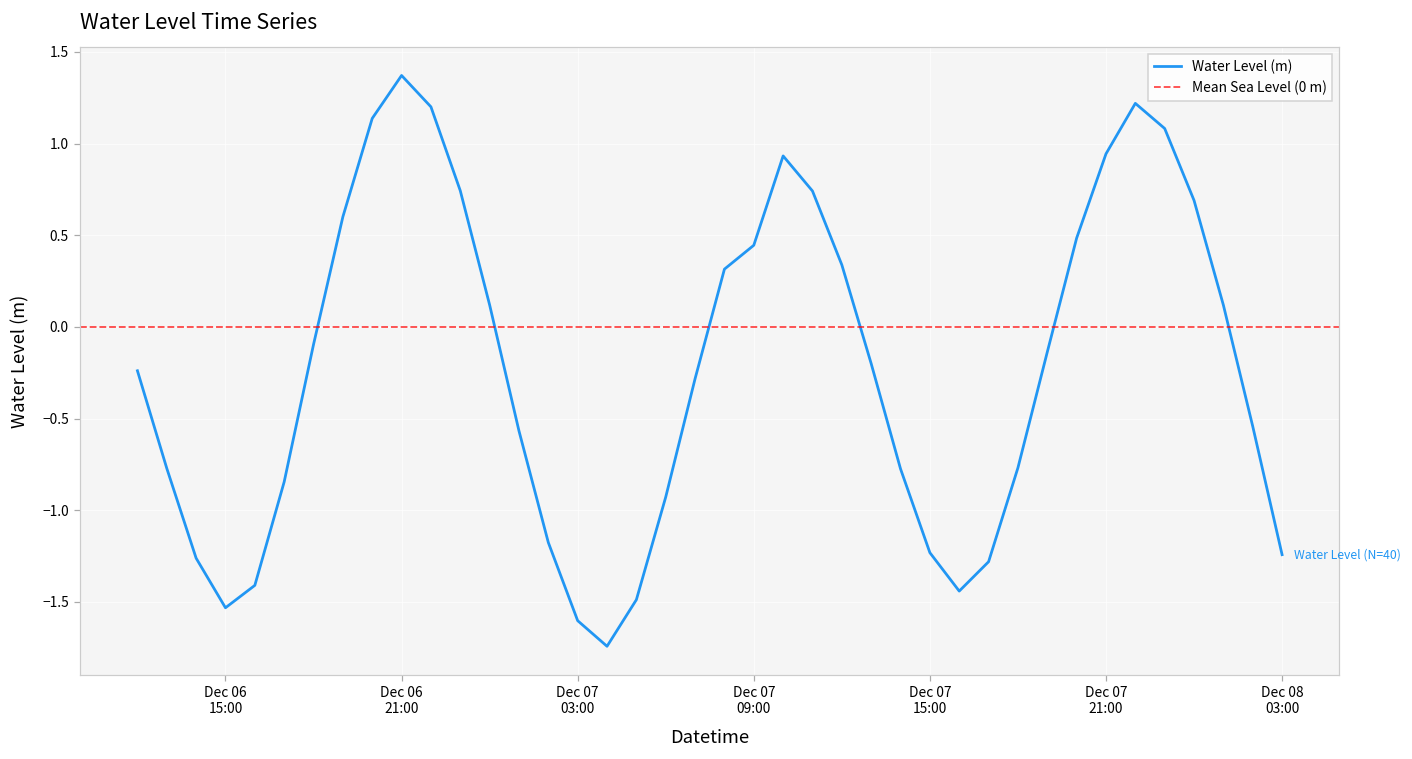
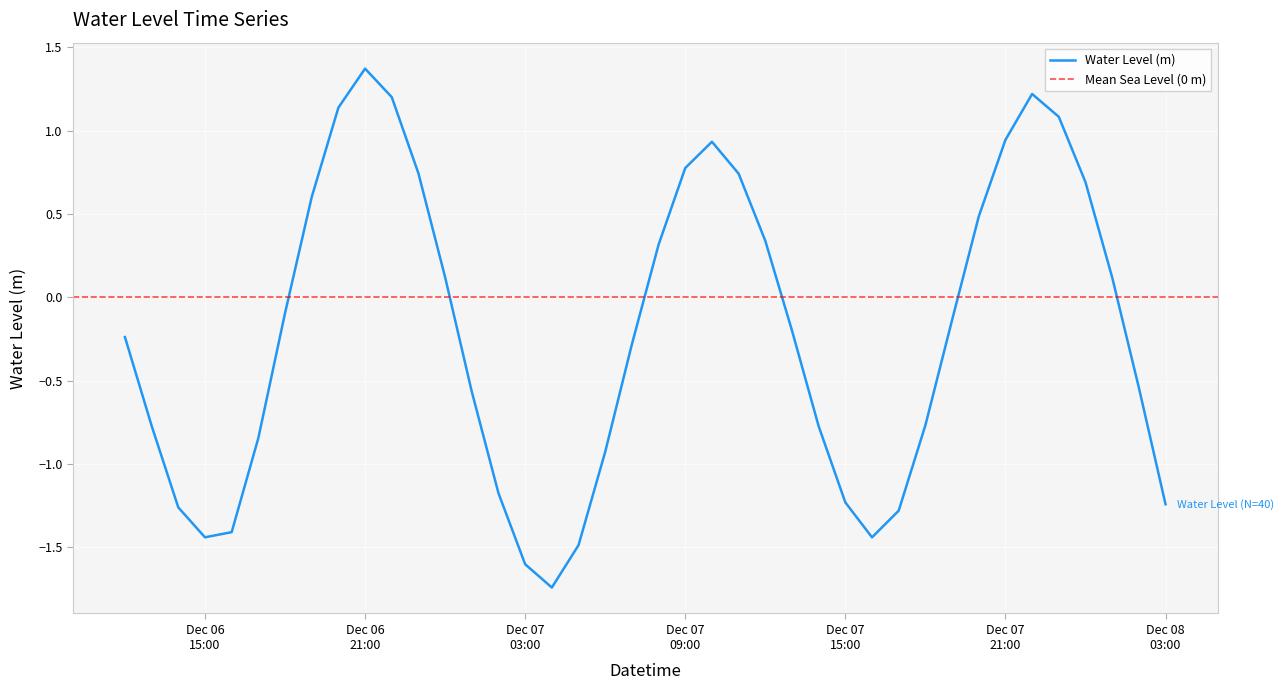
Dec 06 15:00: -1.53 -> -1.44
Dec 07 09:00: 0.45 -> 0.78
